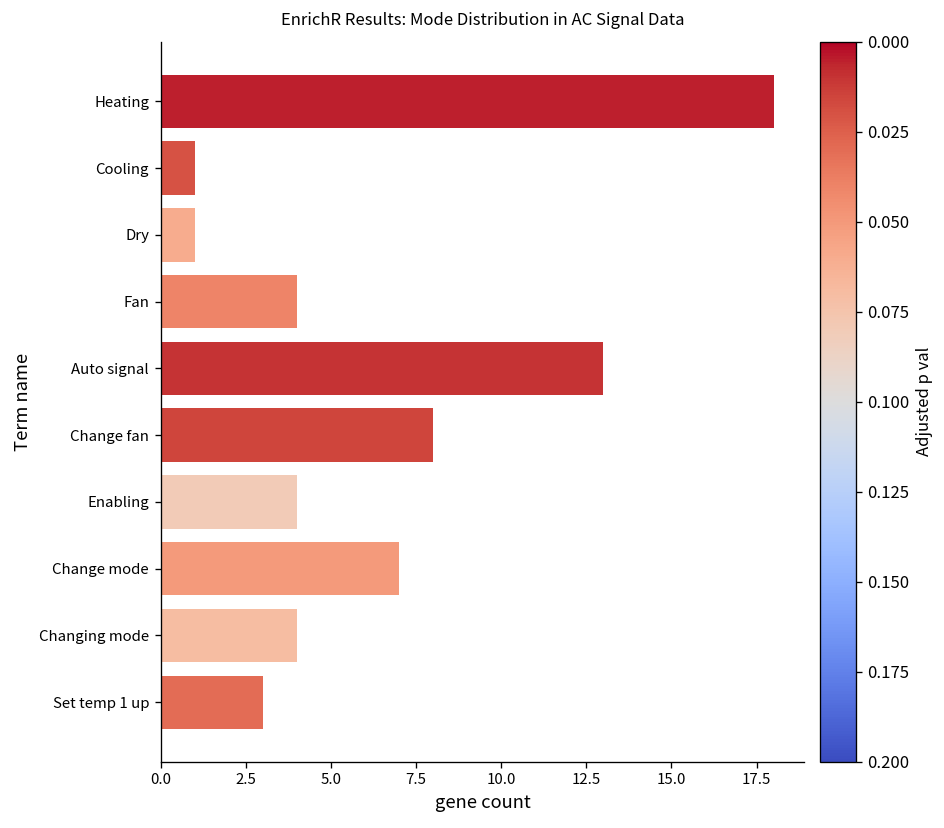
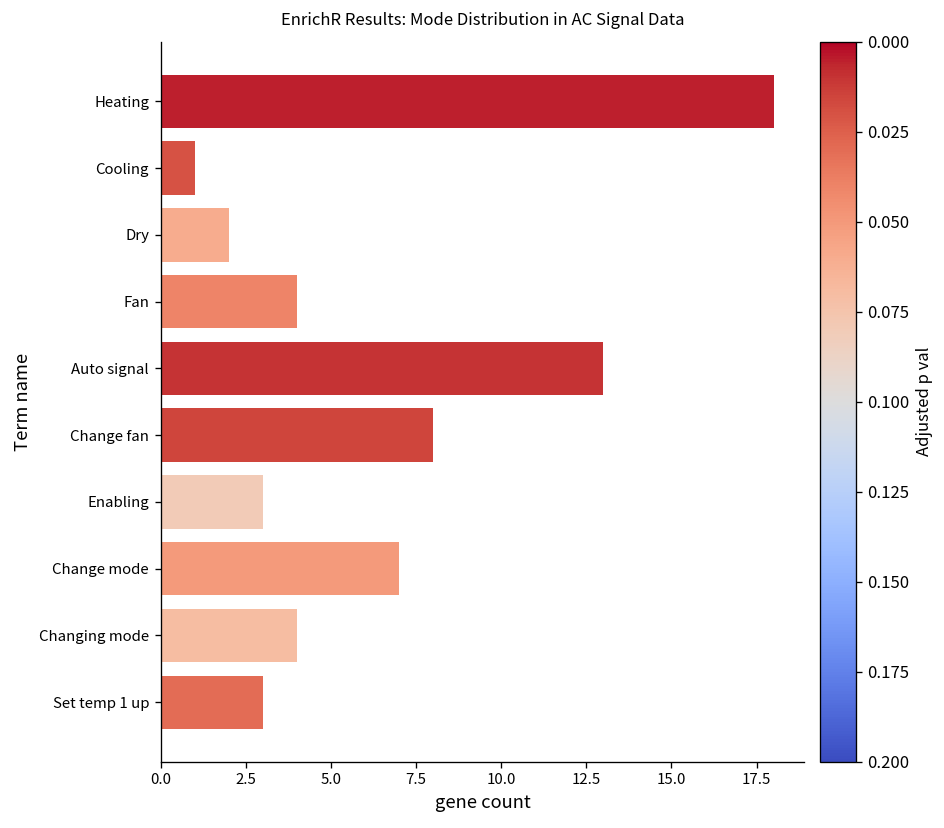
Dry: 1 -> 2
Enabling: 4 -> 3
